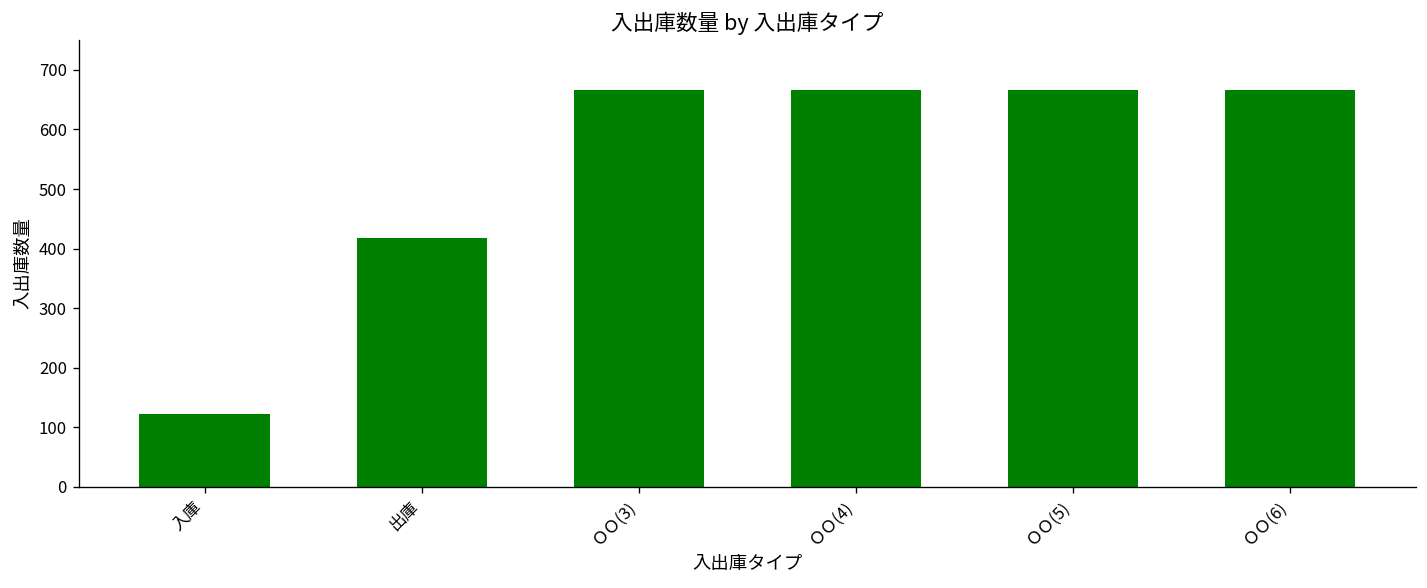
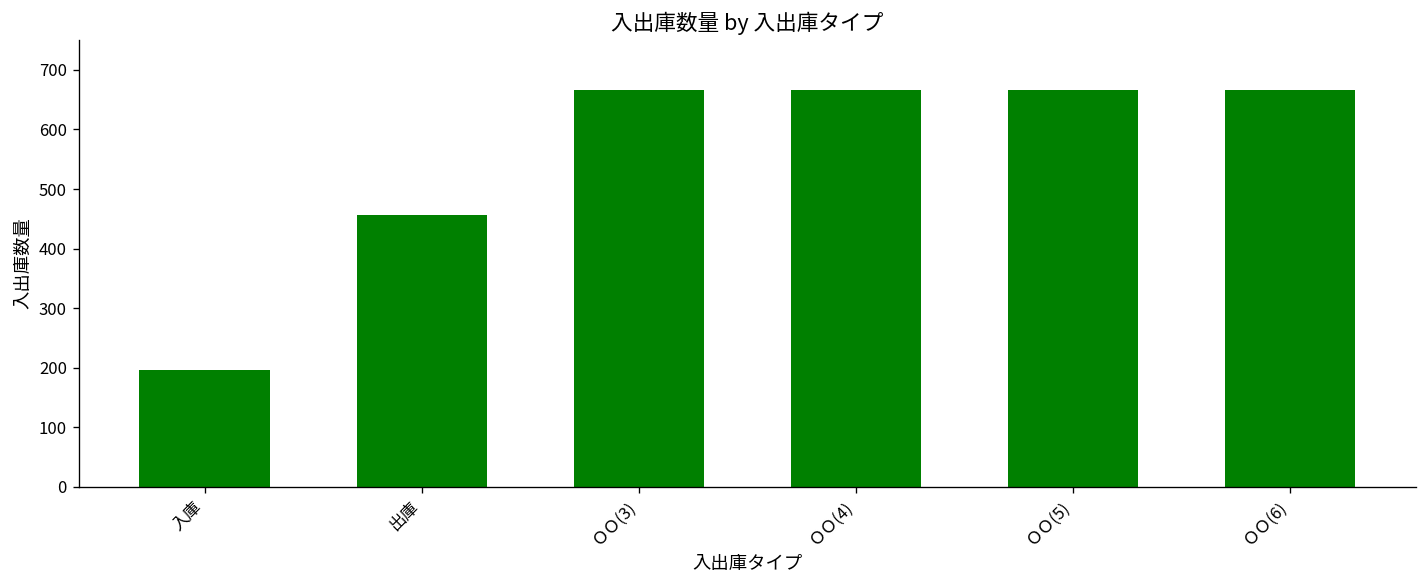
入庫: 120 -> 200
出庫: 420 -> 460
